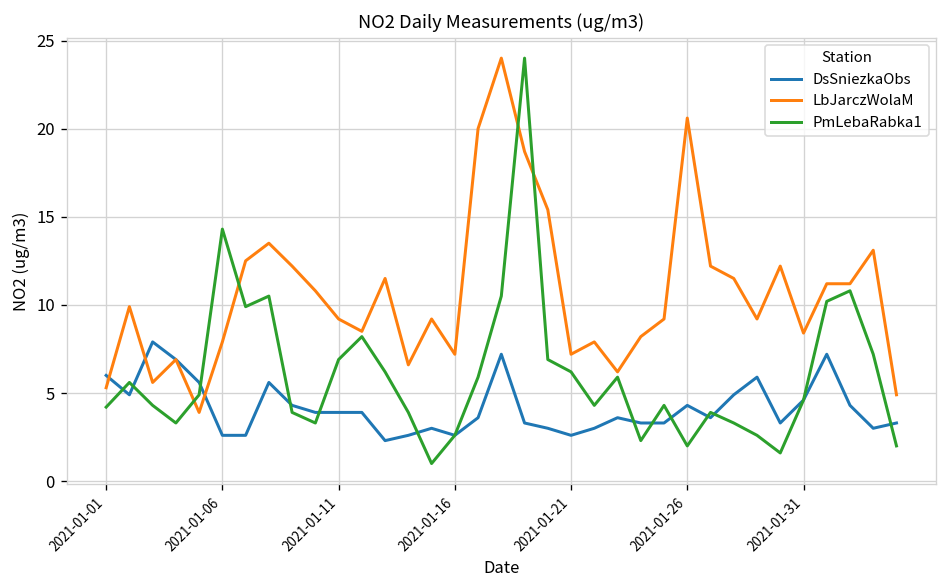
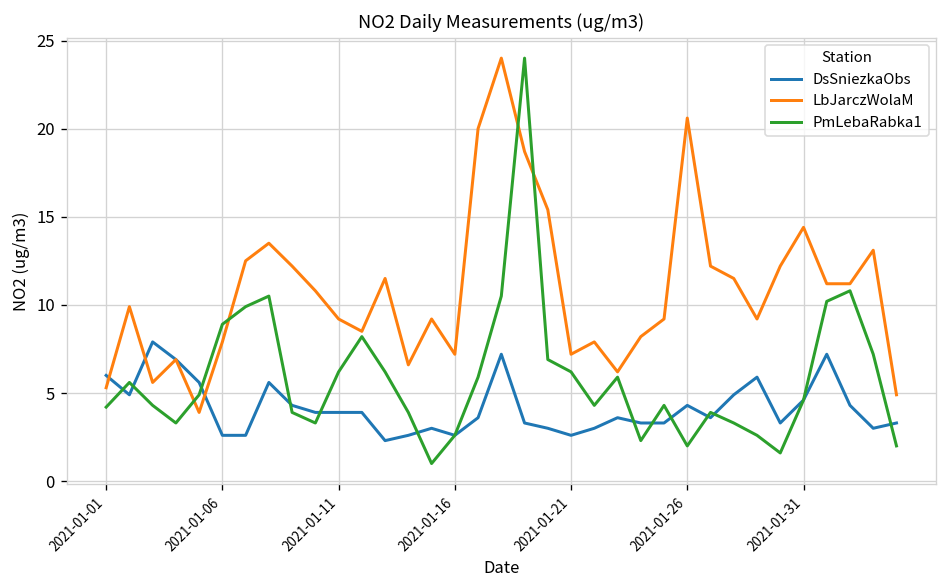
PmLebaRabka1, 2021-01-06: 14.3 -> 8.9
PmLebaRabka1, 2021-01-11: 6.9 -> 6.2
LbJarczWolaM, 2021-01-31: 8.4 -> 14.4
